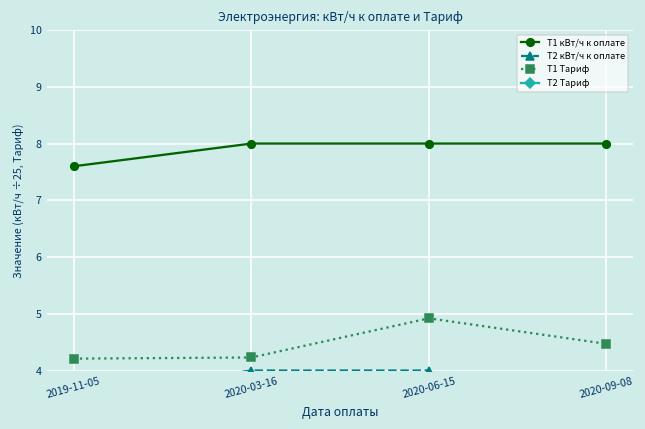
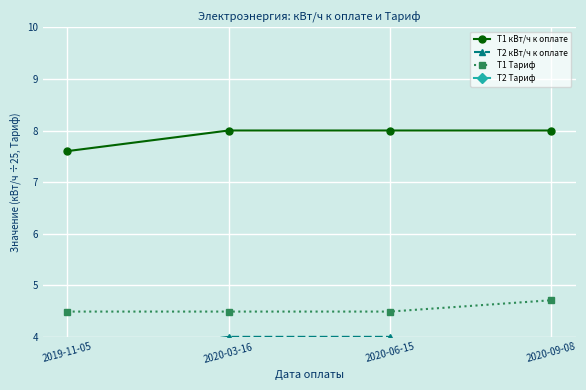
Т1 Тариф, 2019-11-05: 4.2 -> 4.5
Т1 Тариф, 2020-03-16: 4.2 -> 4.5
Т1 Тариф, 2020-06-15: 4.9 -> 4.5
Т1 Тариф, 2020-09-08: 4.5 -> 4.7
